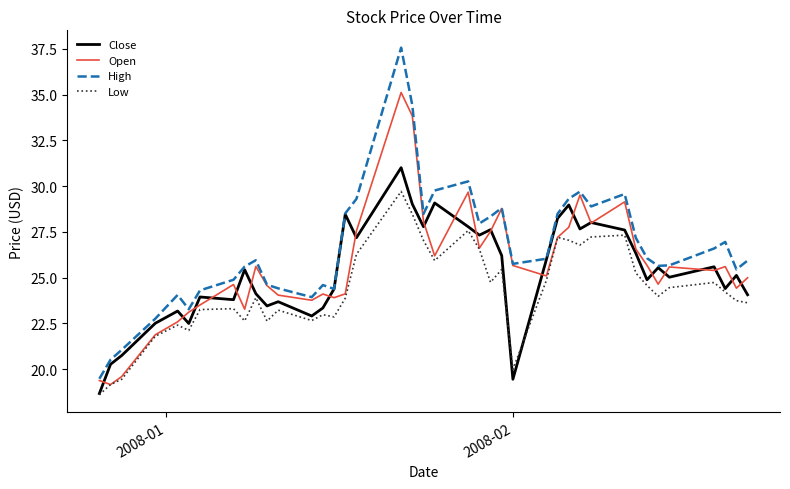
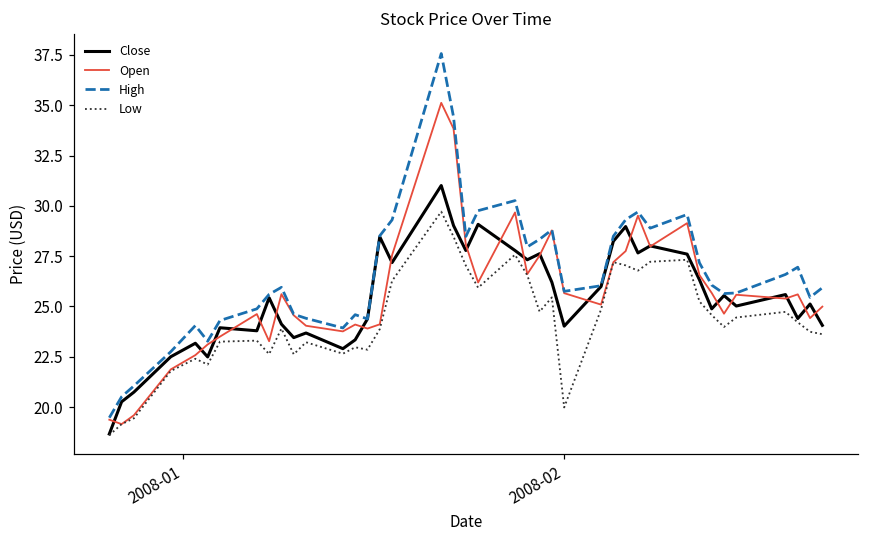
Close, 2008-02: 19.4 -> 24.0
